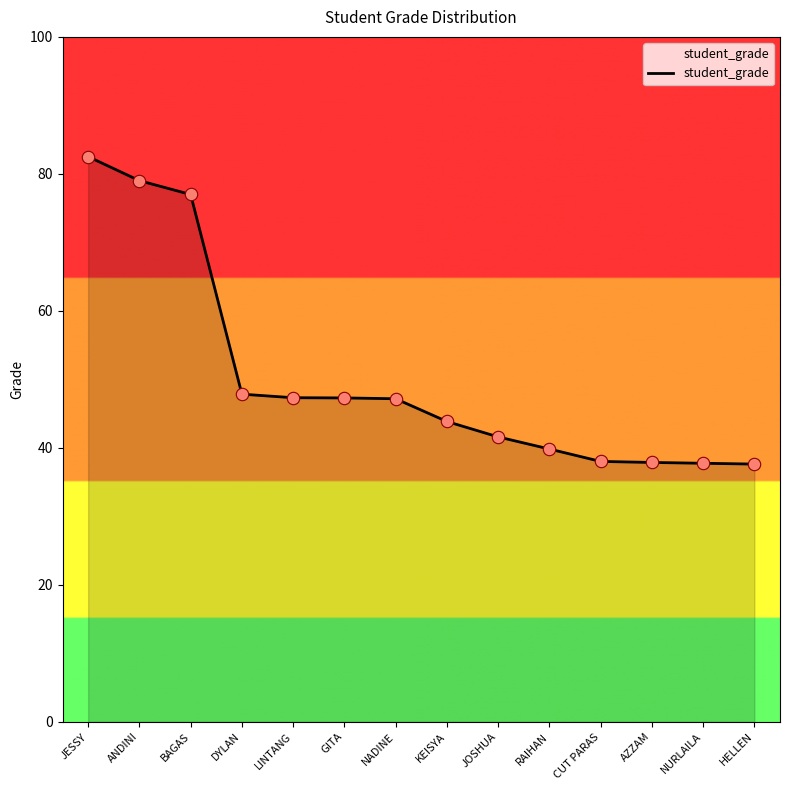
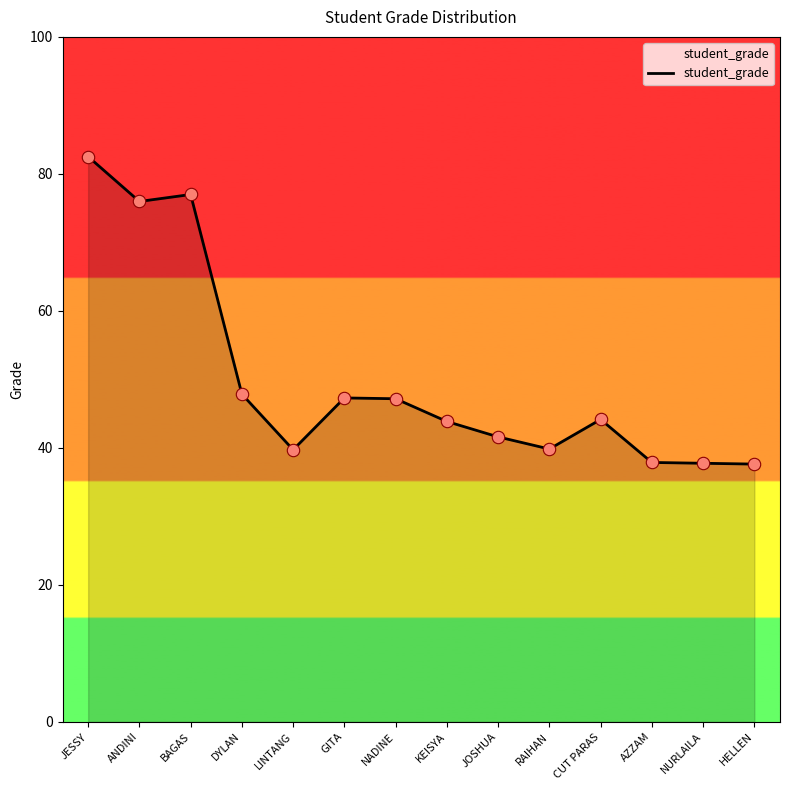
ANDINI: 79 -> 76
LINTANG: 47 -> 40
CUT PARAS: 38 -> 44
